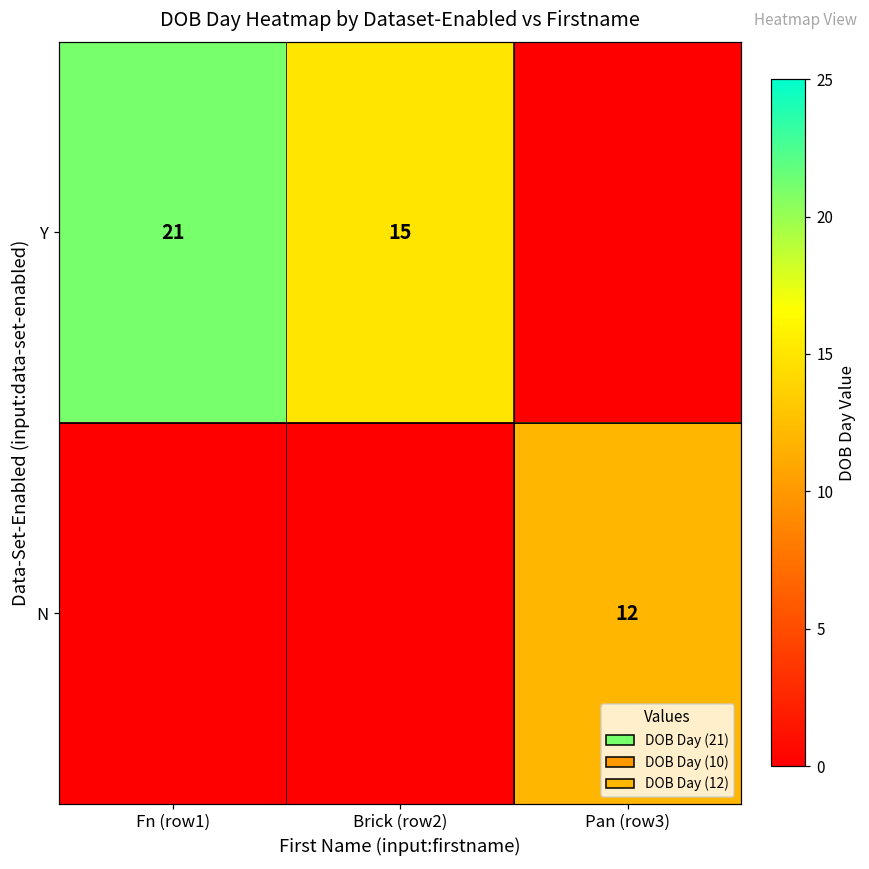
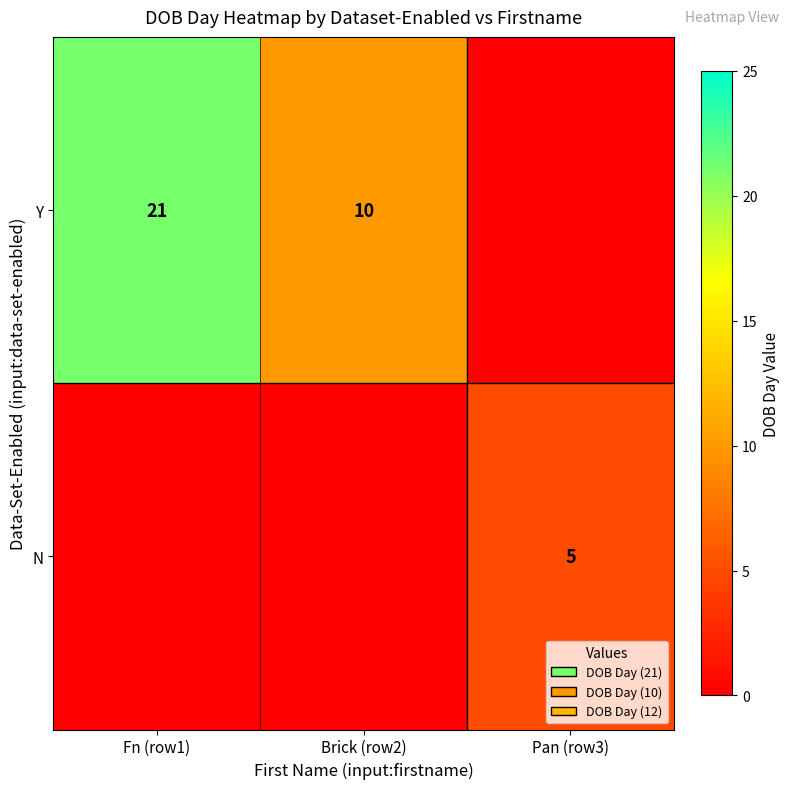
Y, Brick (row2): 15 -> 10
N, Pan (row3): 12 -> 5
